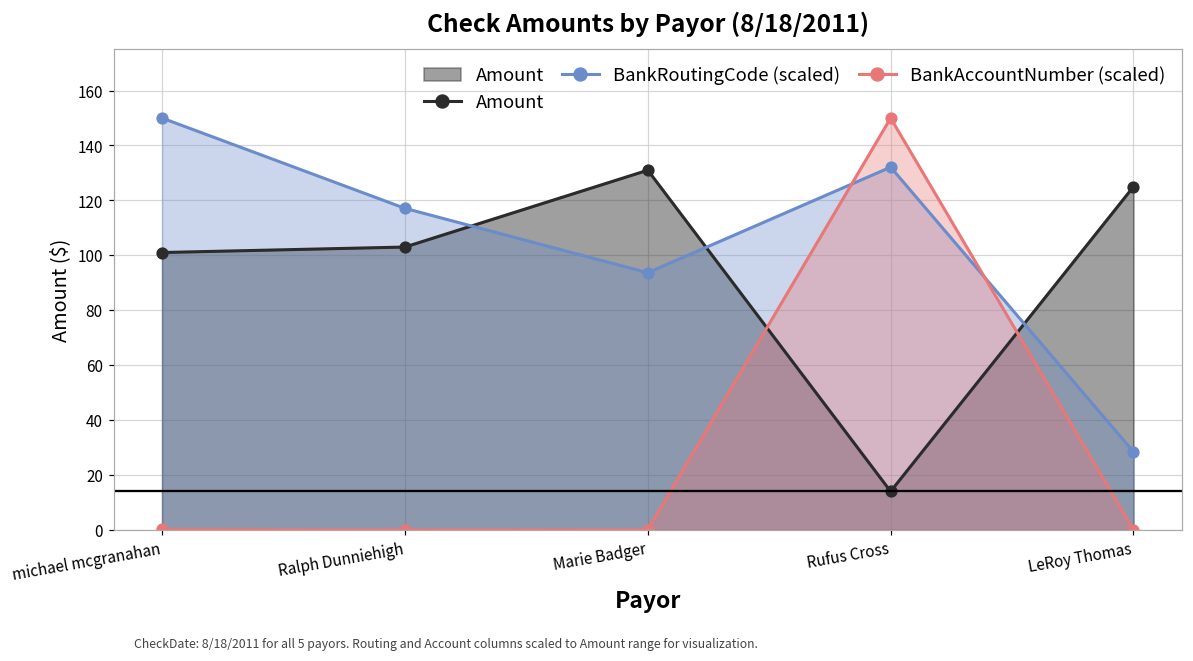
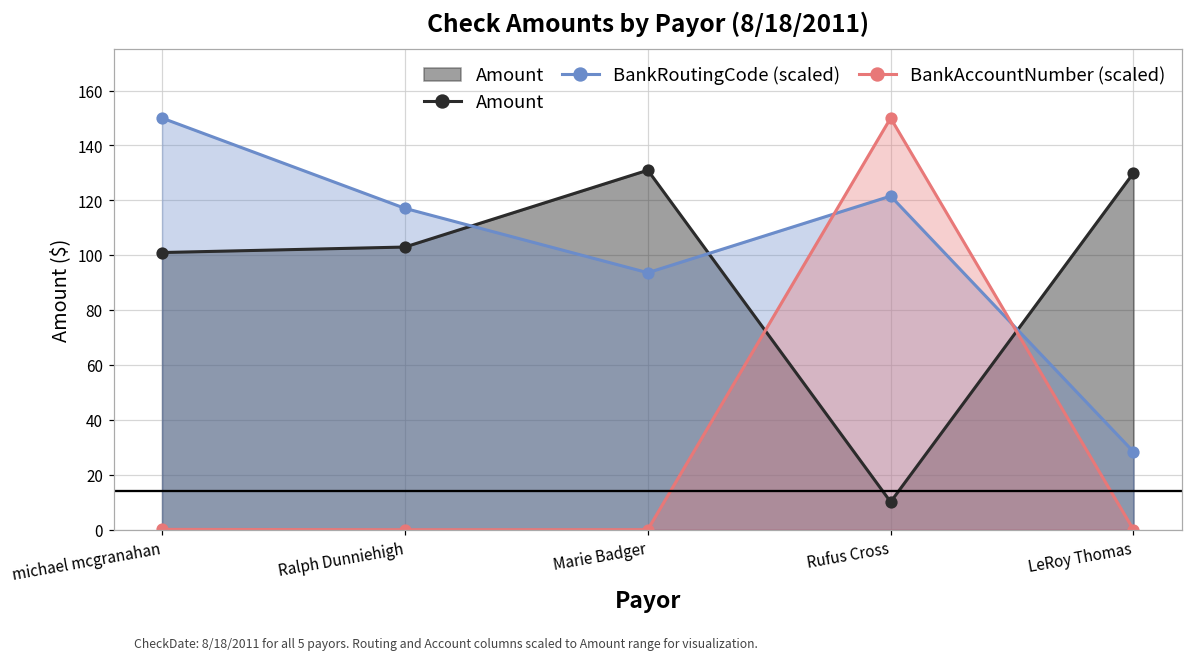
Amount, Rufus Cross: 14 -> 10
BankRoutingCode (scaled), Rufus Cross: 132 -> 122
Amount, LeRoy Thomas: 125 -> 130
